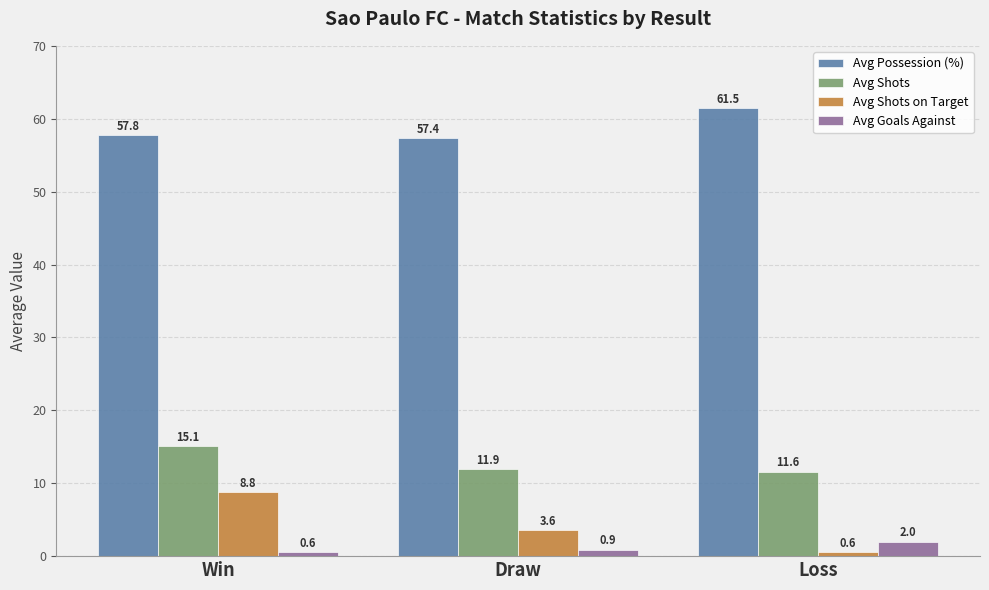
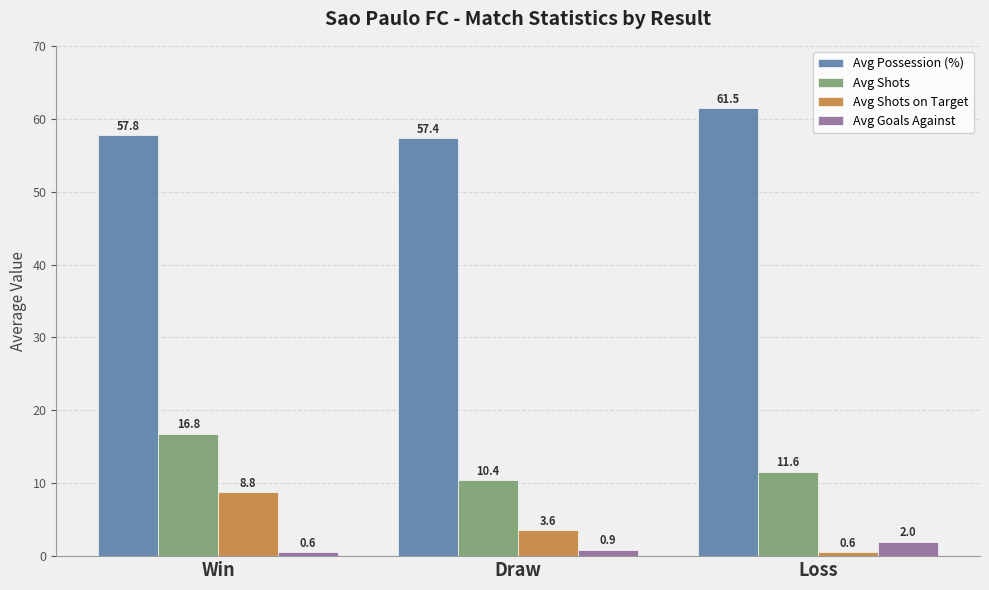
Avg Shots, Win: 15.1 -> 16.8
Avg Shots, Draw: 11.9 -> 10.4
